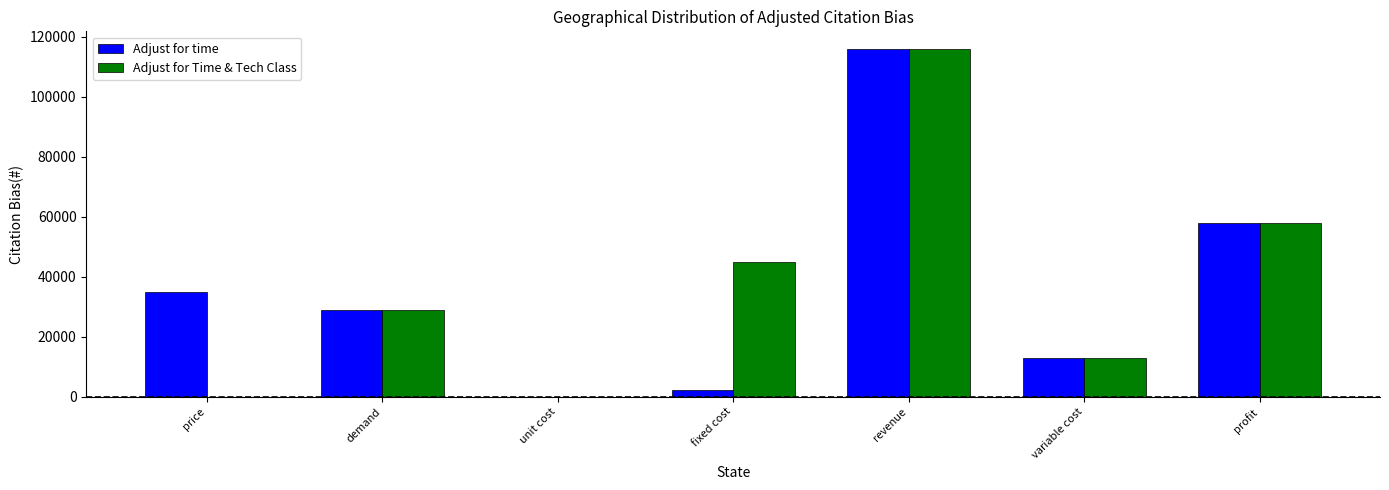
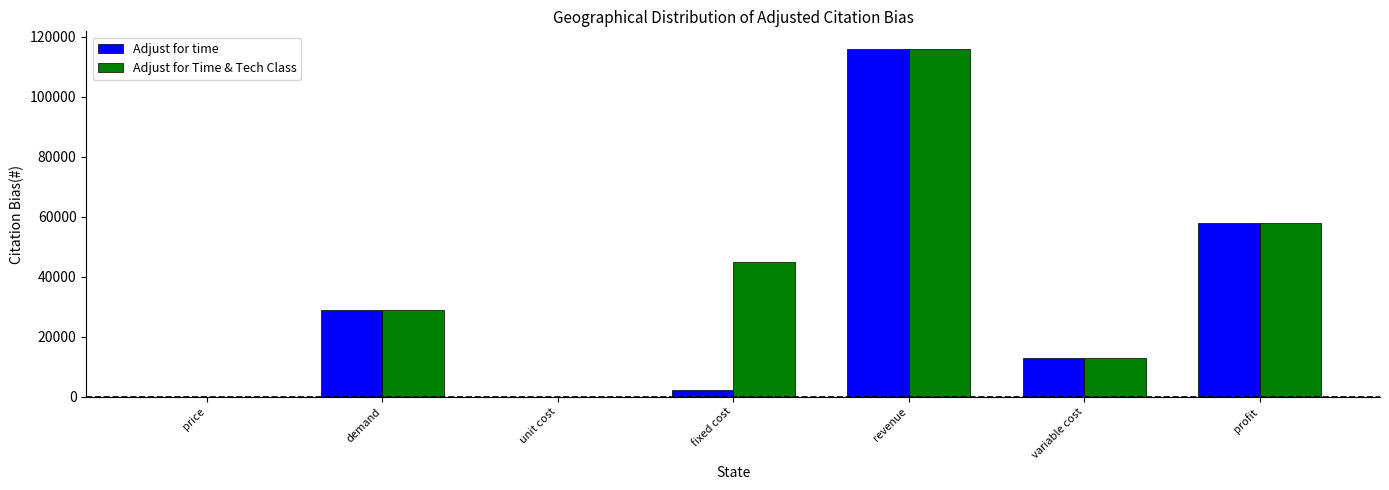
Adjust for time, price: 35000 -> 0
